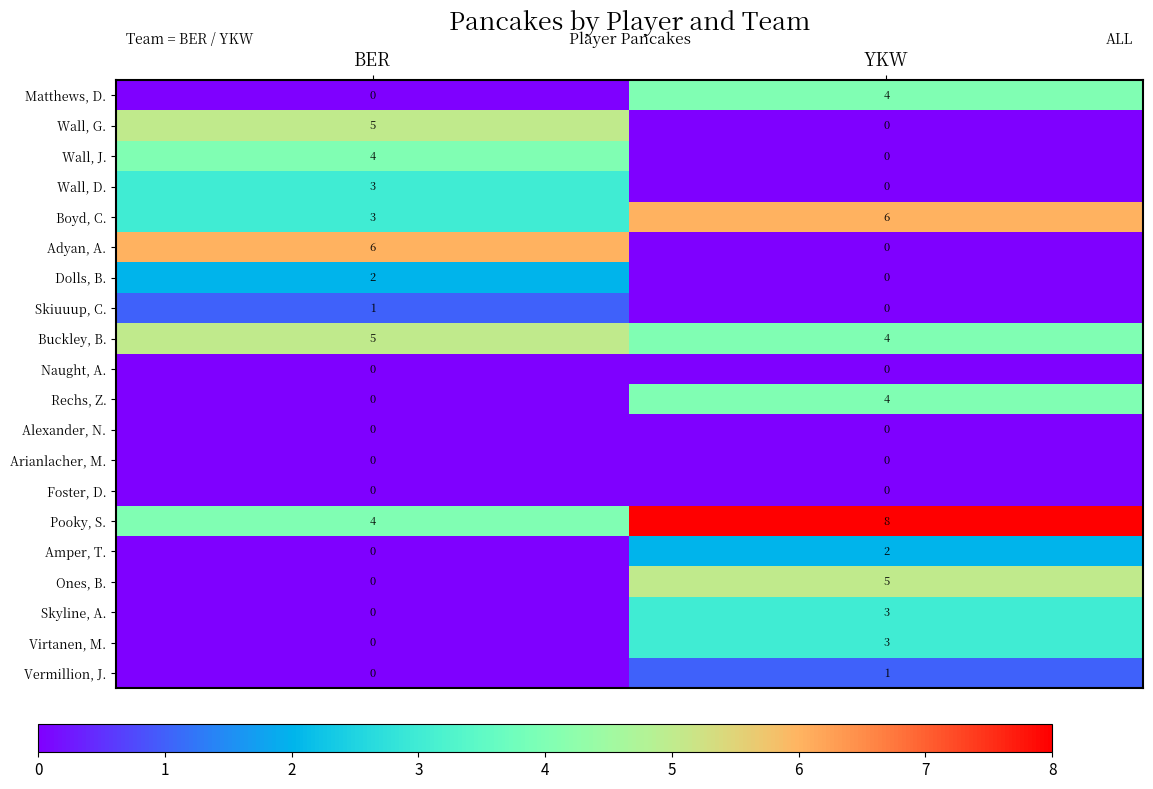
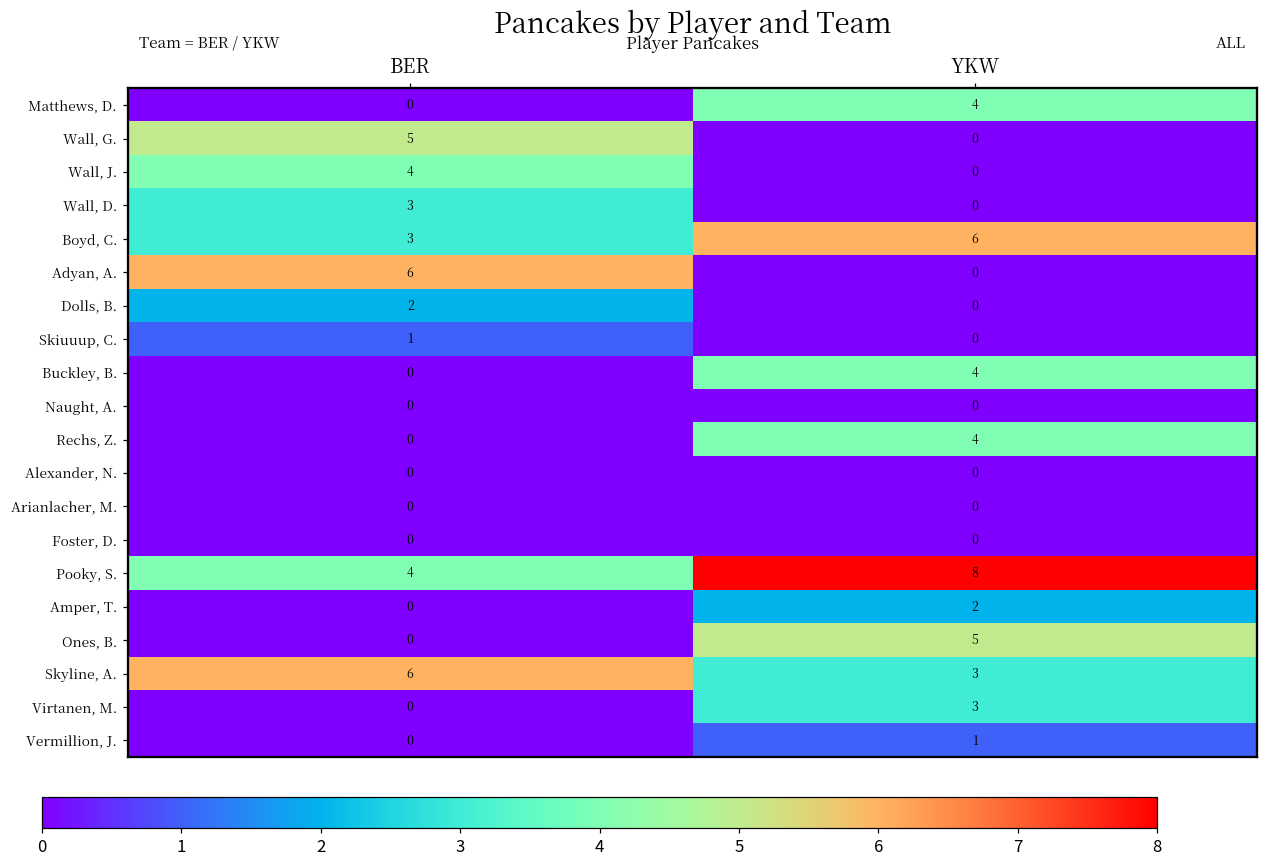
Buckley, B., BER: 5 -> 0
Skyline, A., BER: 0 -> 6
